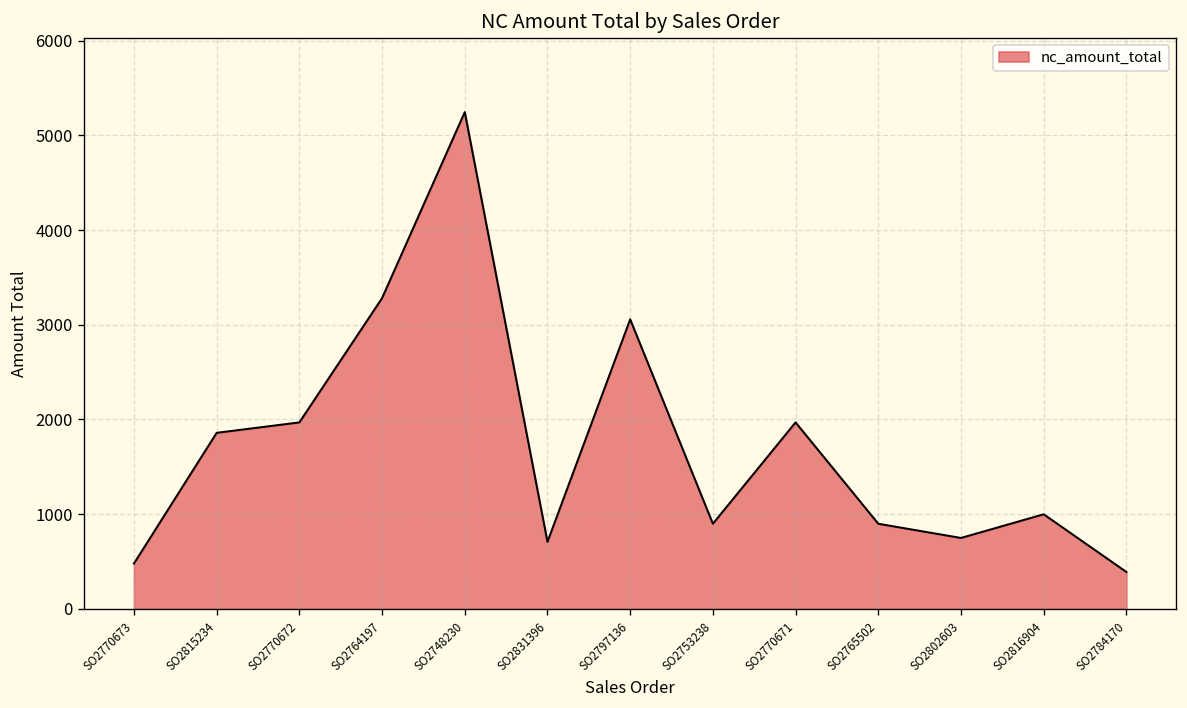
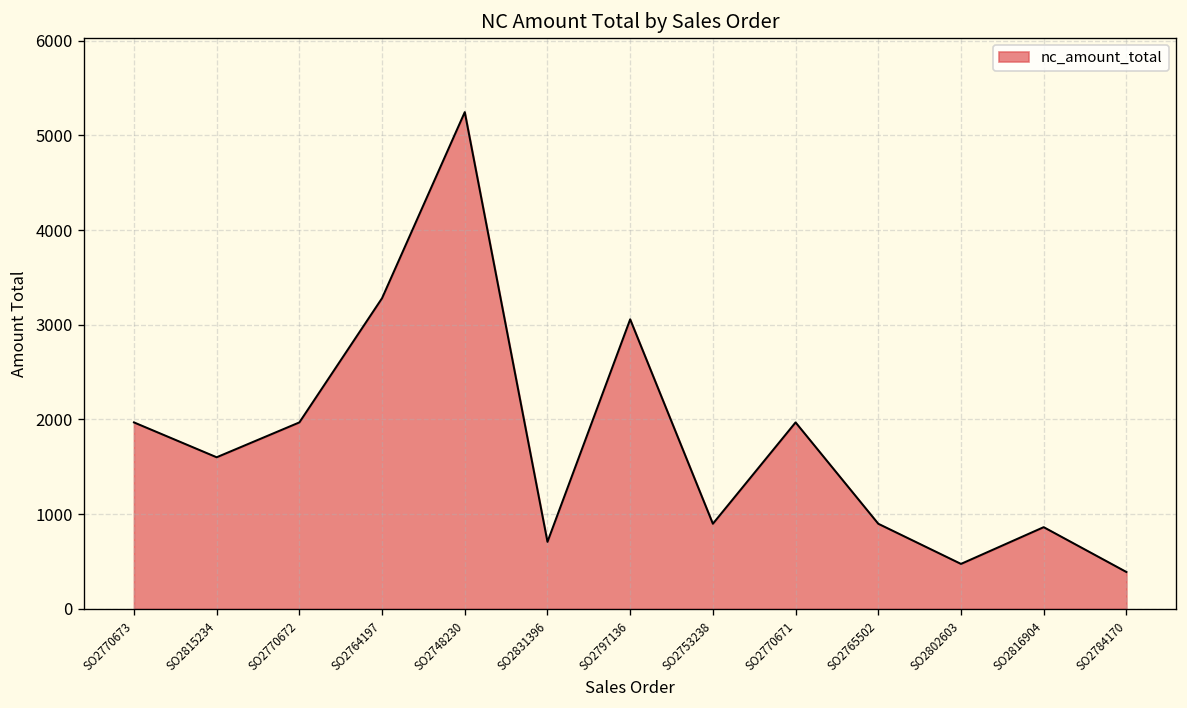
SO2770673: 500 -> 2000
SO2815234: 1900 -> 1600
SO2802603: 700 -> 500
SO2816904: 1000 -> 900
